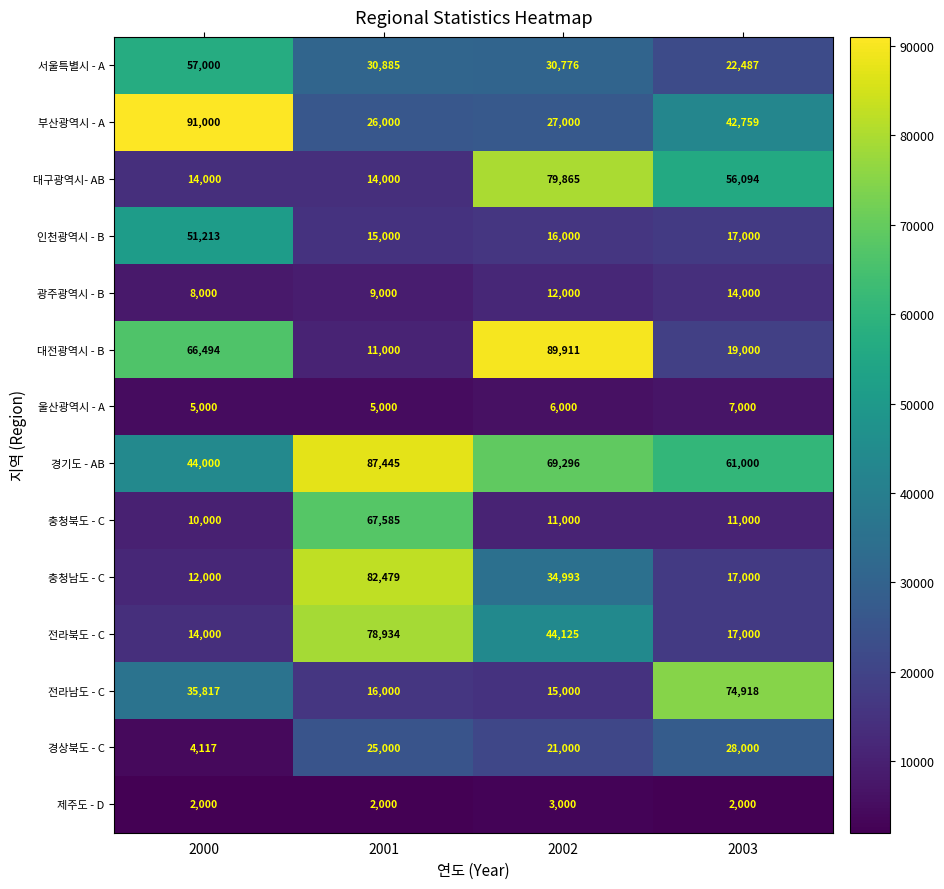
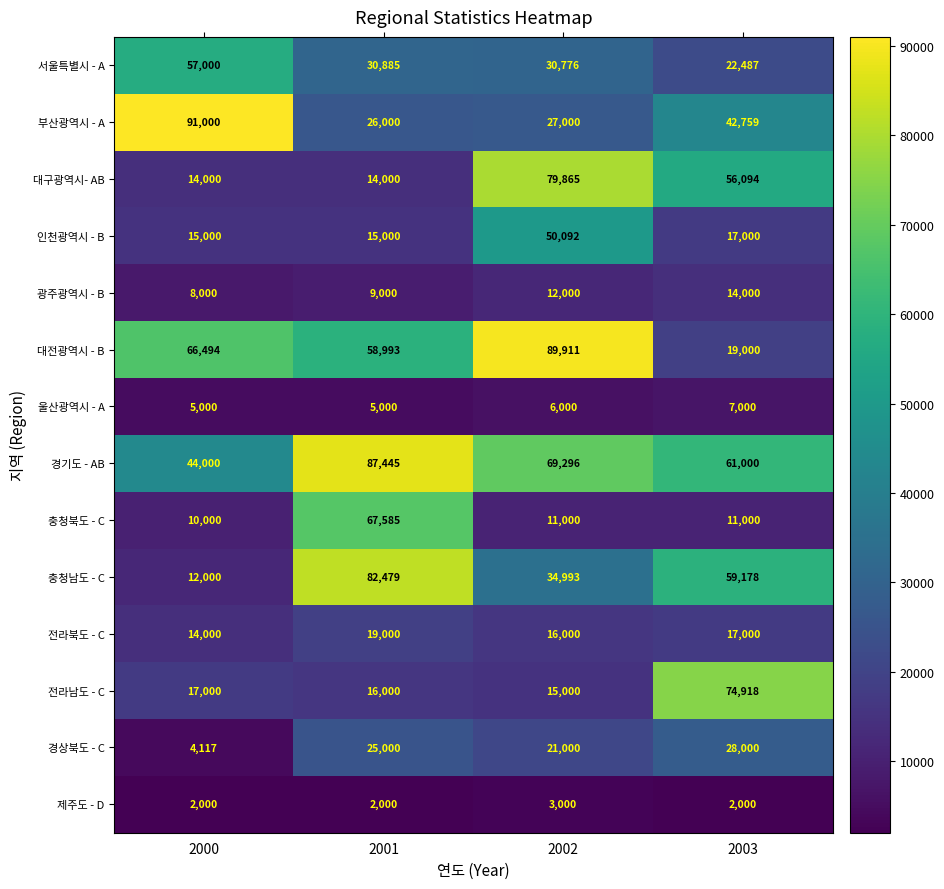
인천광역시 - B, 2000: 51,213 -> 15,000
인천광역시 - B, 2002: 16,000 -> 50,092
대전광역시 - B, 2001: 11,000 -> 58,993
충청남도 - C, 2003: 17,000 -> 59,178
전라북도 - C, 2001: 78,934 -> 19,000
전라북도 - C, 2002: 44,125 -> 16,000
전라남도 - C, 2000: 35,817 -> 17,000
